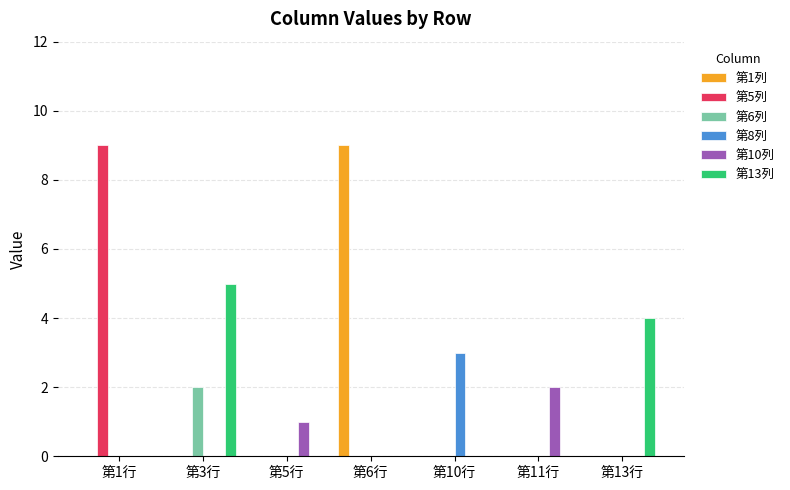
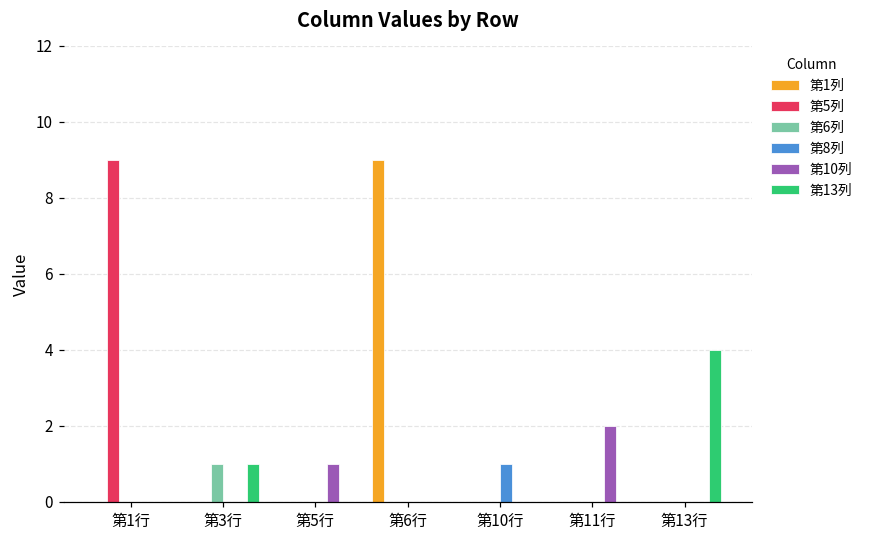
第6列, 第3行: 2 -> 1
第13列, 第3行: 5 -> 1
第8列, 第10行: 3 -> 1
